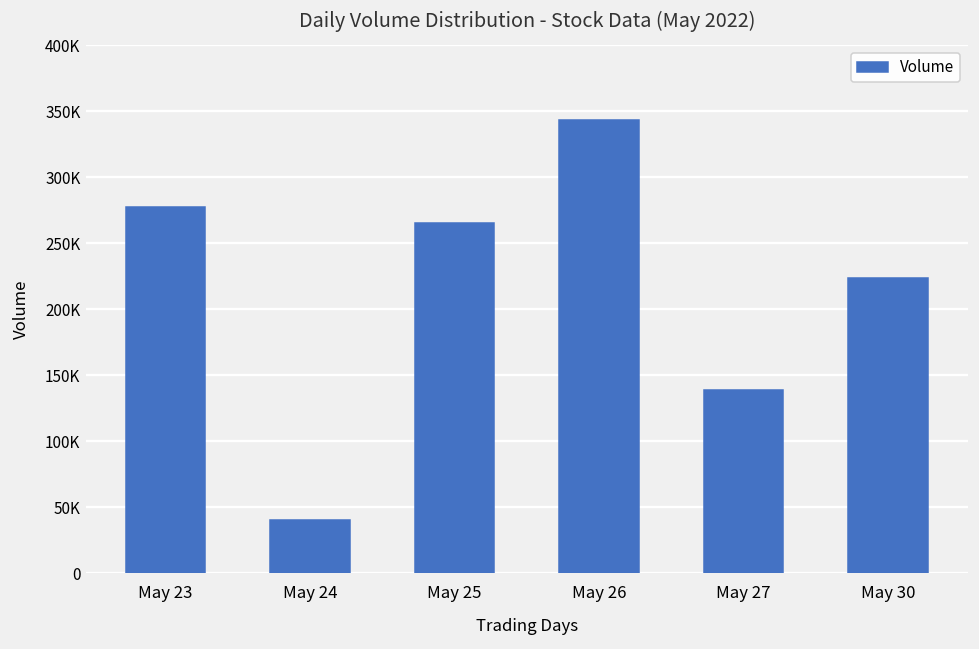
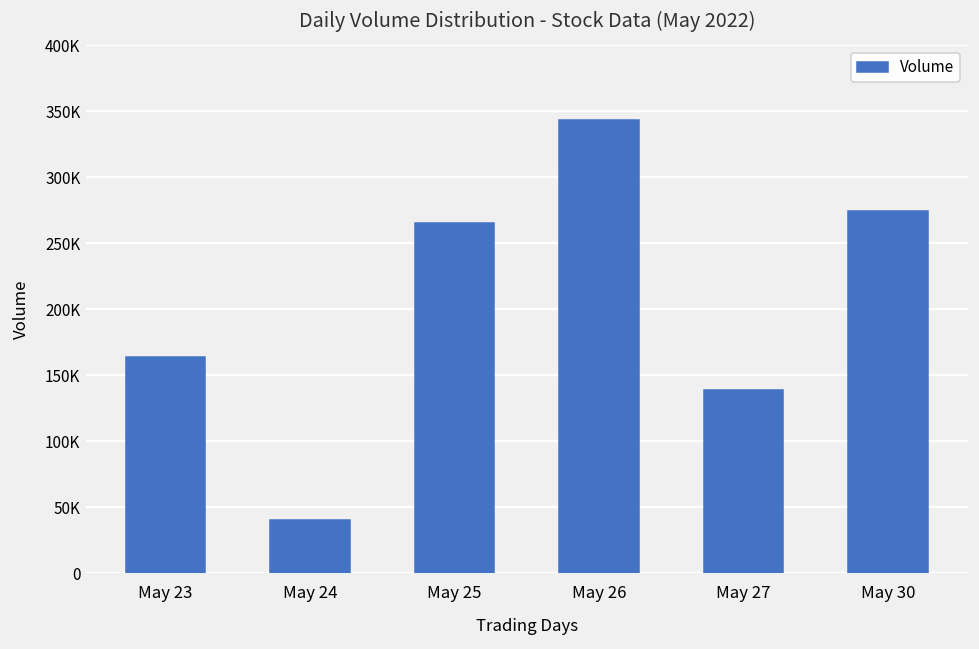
May 23: 277000 -> 164000
May 30: 224000 -> 274000
